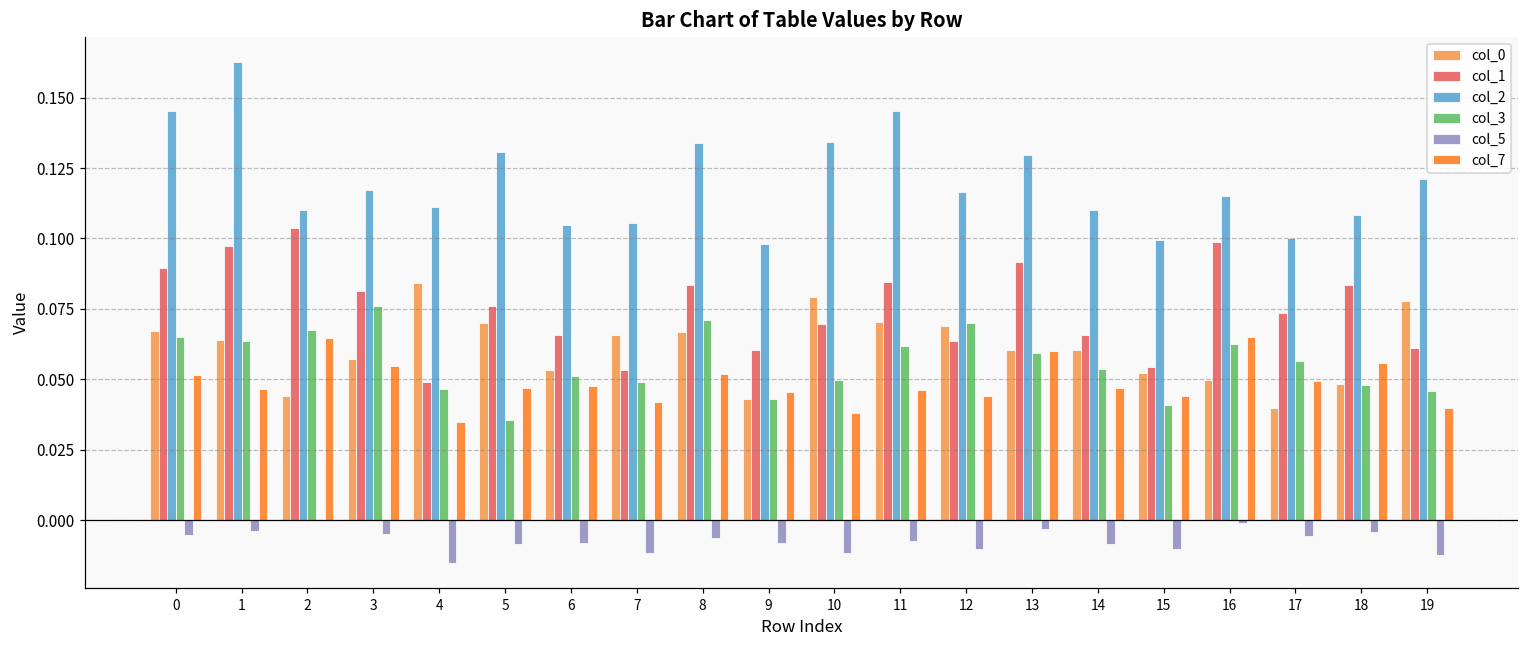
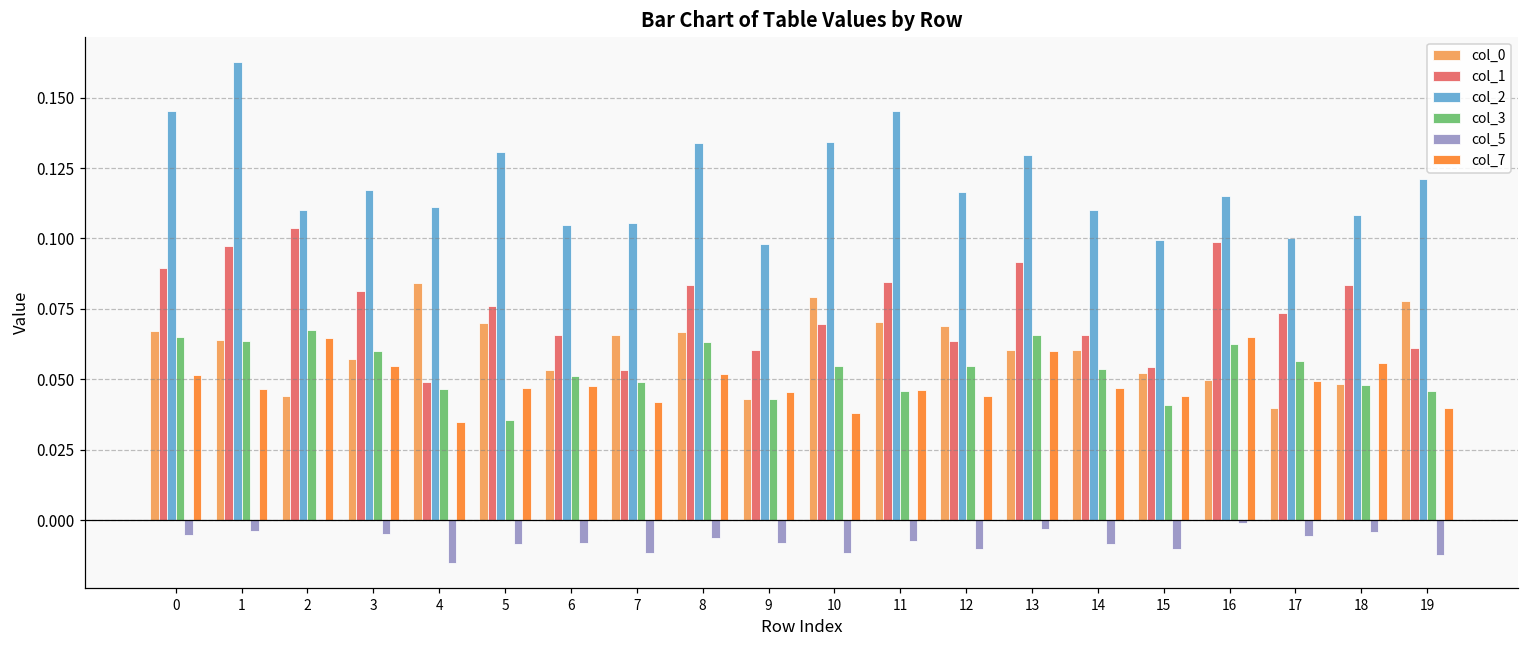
col_3, 3: 0.076 -> 0.060
col_3, 8: 0.071 -> 0.063
col_3, 10: 0.050 -> 0.055
col_3, 11: 0.062 -> 0.046
col_3, 12: 0.070 -> 0.055
col_3, 13: 0.059 -> 0.066
